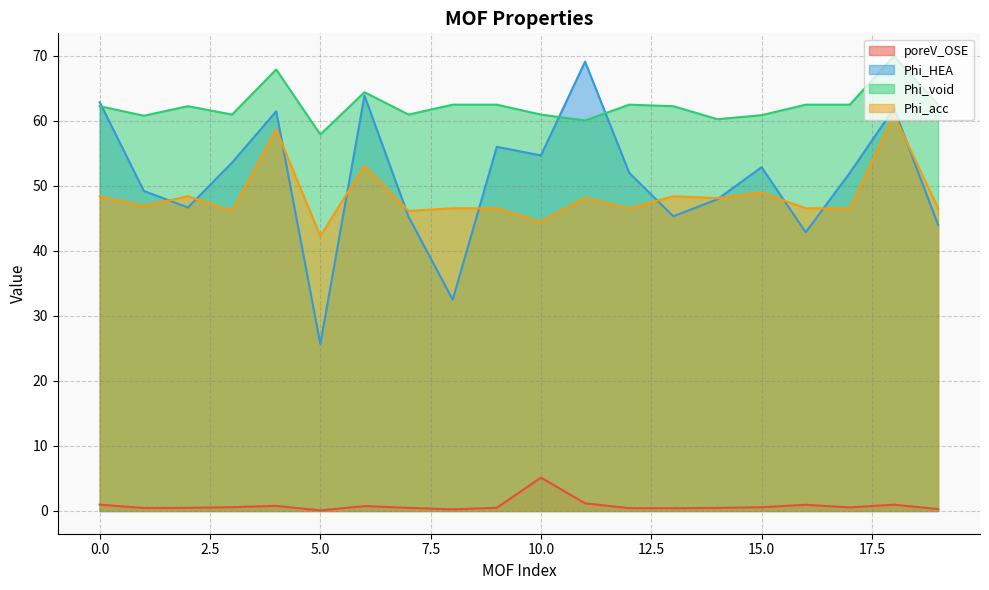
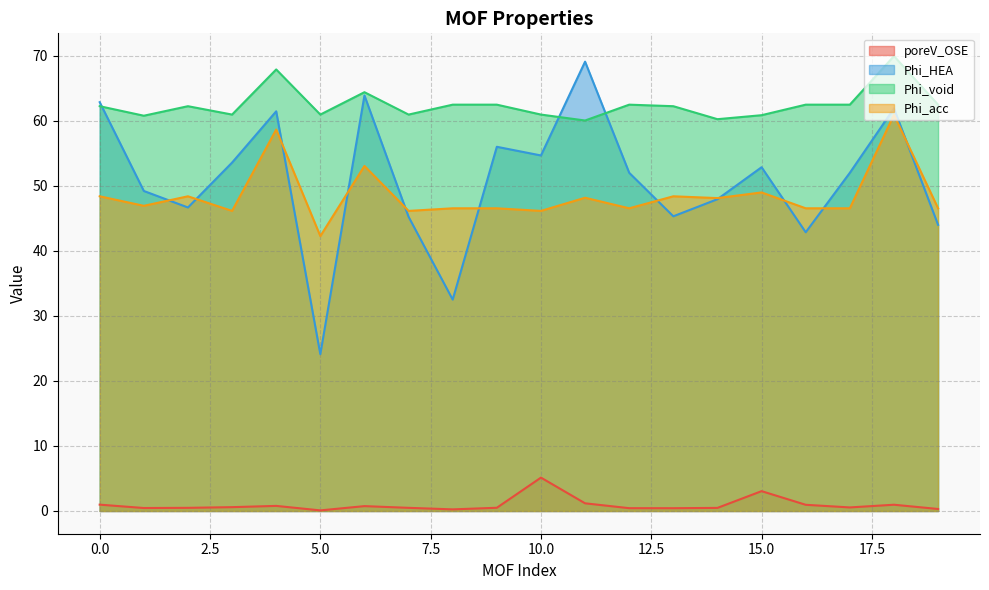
Phi_HEA, 5.0: 26 -> 24
Phi_void, 5.0: 58 -> 61
Phi_acc, 10.0: 44 -> 46
poreV_OSE, 15.0: 1 -> 3
